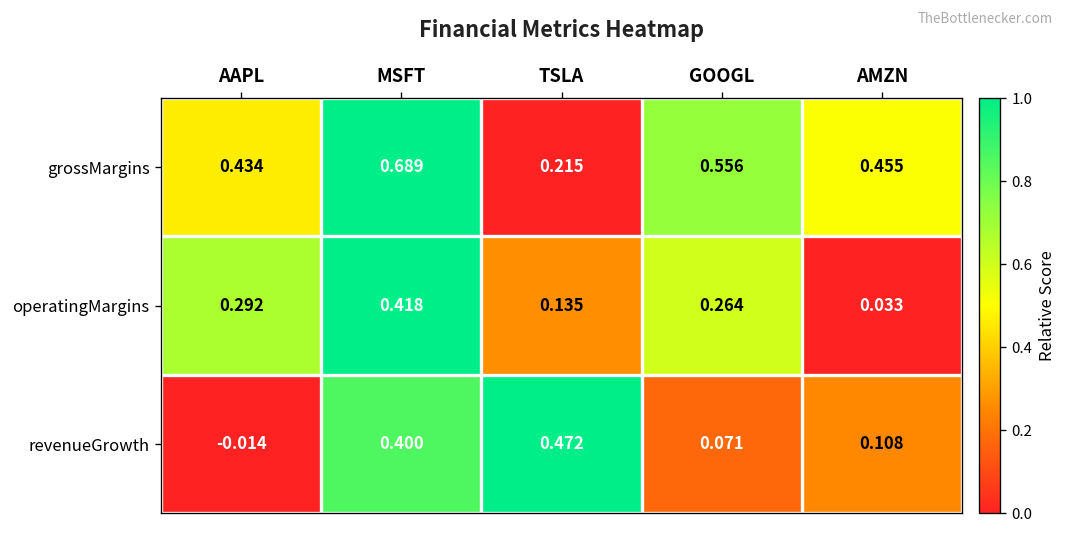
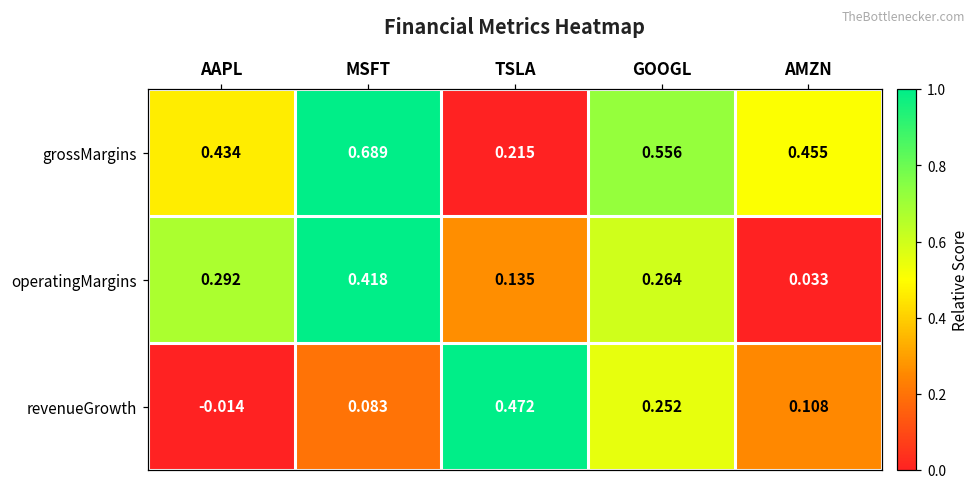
revenueGrowth, MSFT: 0.400 -> 0.083
revenueGrowth, GOOGL: 0.071 -> 0.252
